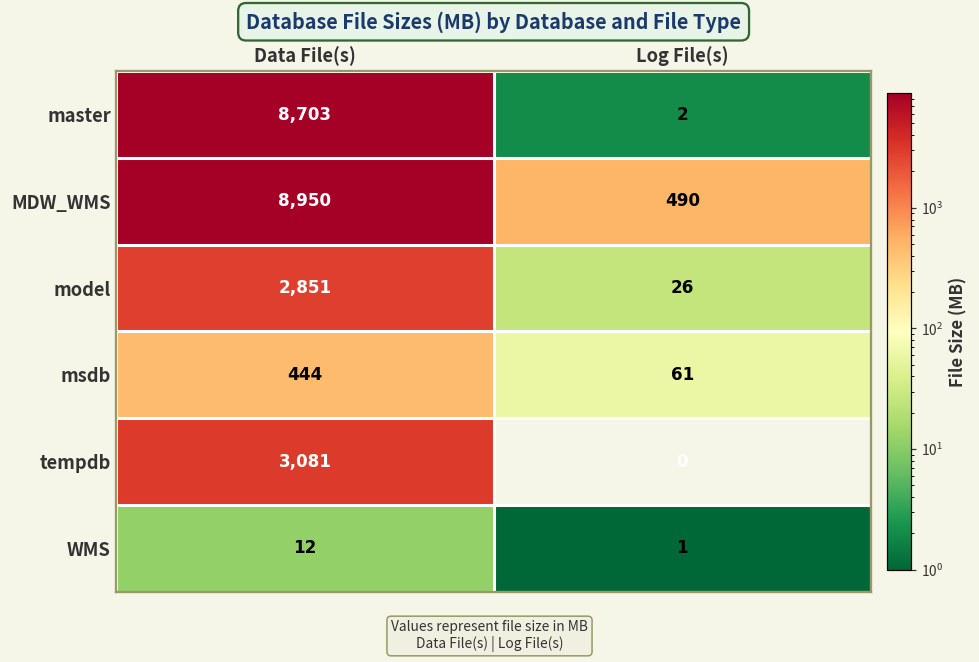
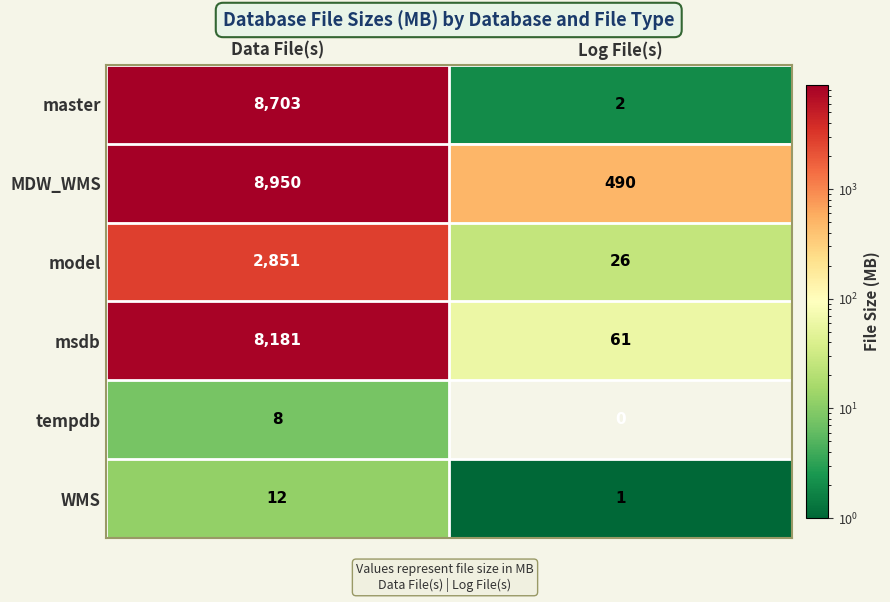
msdb, Data File(s): 444 -> 8,181
tempdb, Data File(s): 3,081 -> 8
